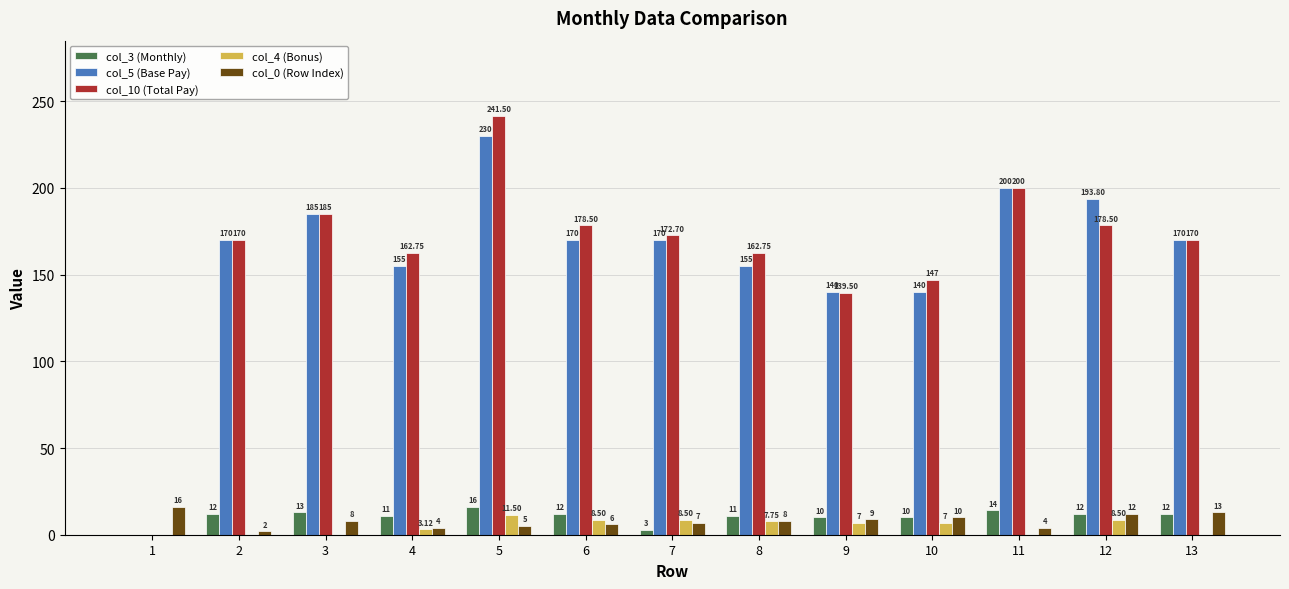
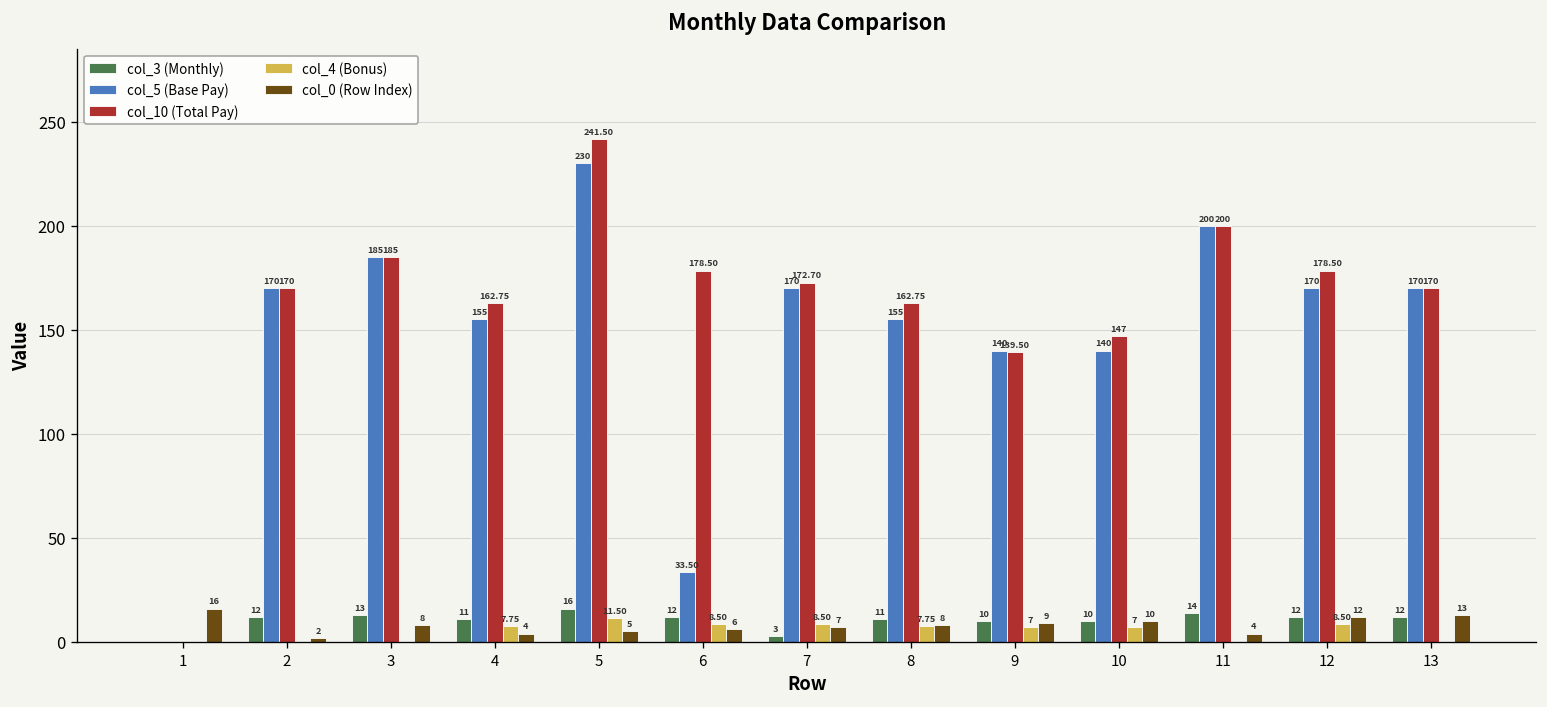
col_4 (Bonus), 4: 3.12 -> 7.75
col_5 (Base Pay), 6: 170 -> 33.50
col_5 (Base Pay), 12: 193.80 -> 170
